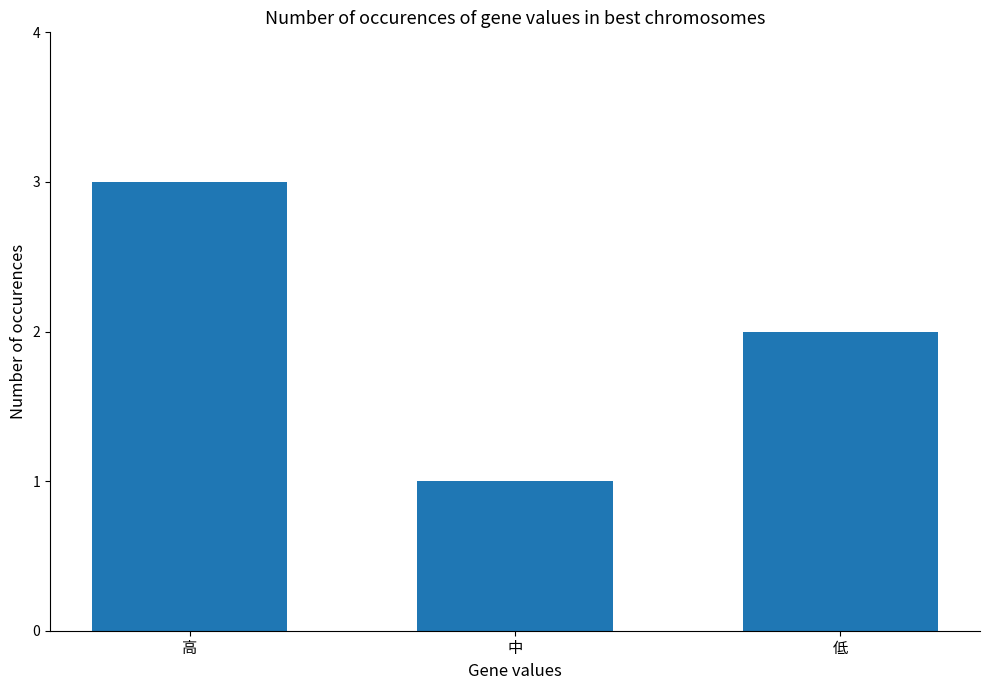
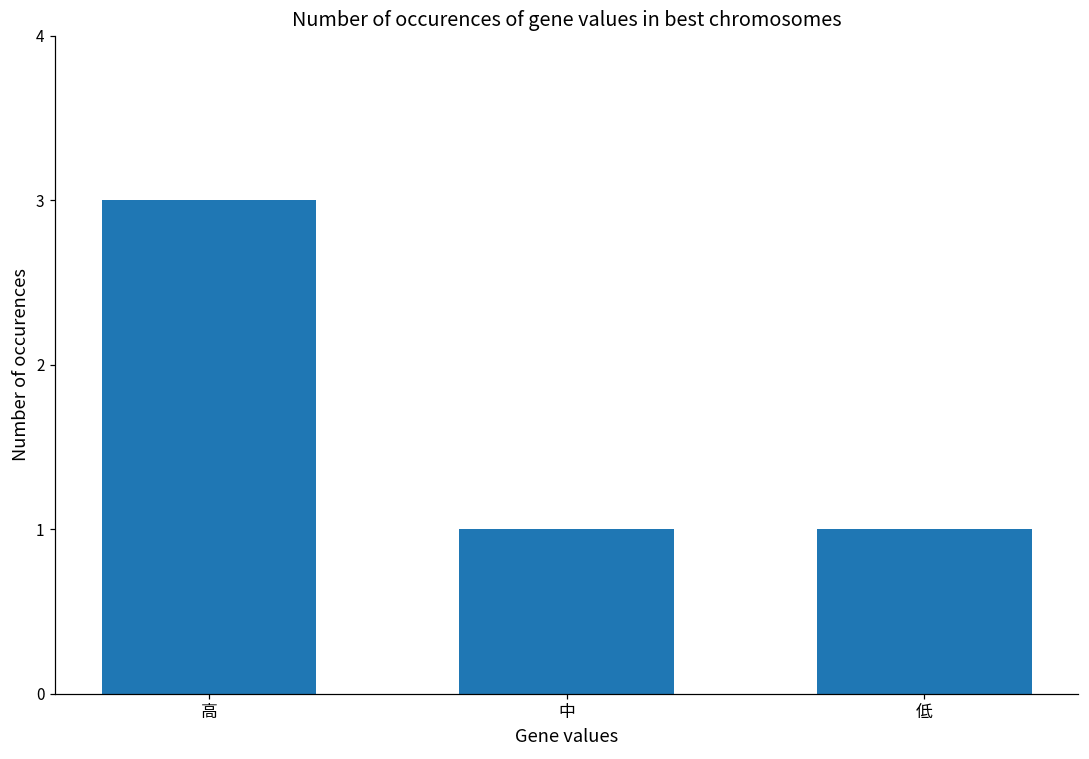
低: 2 -> 1
